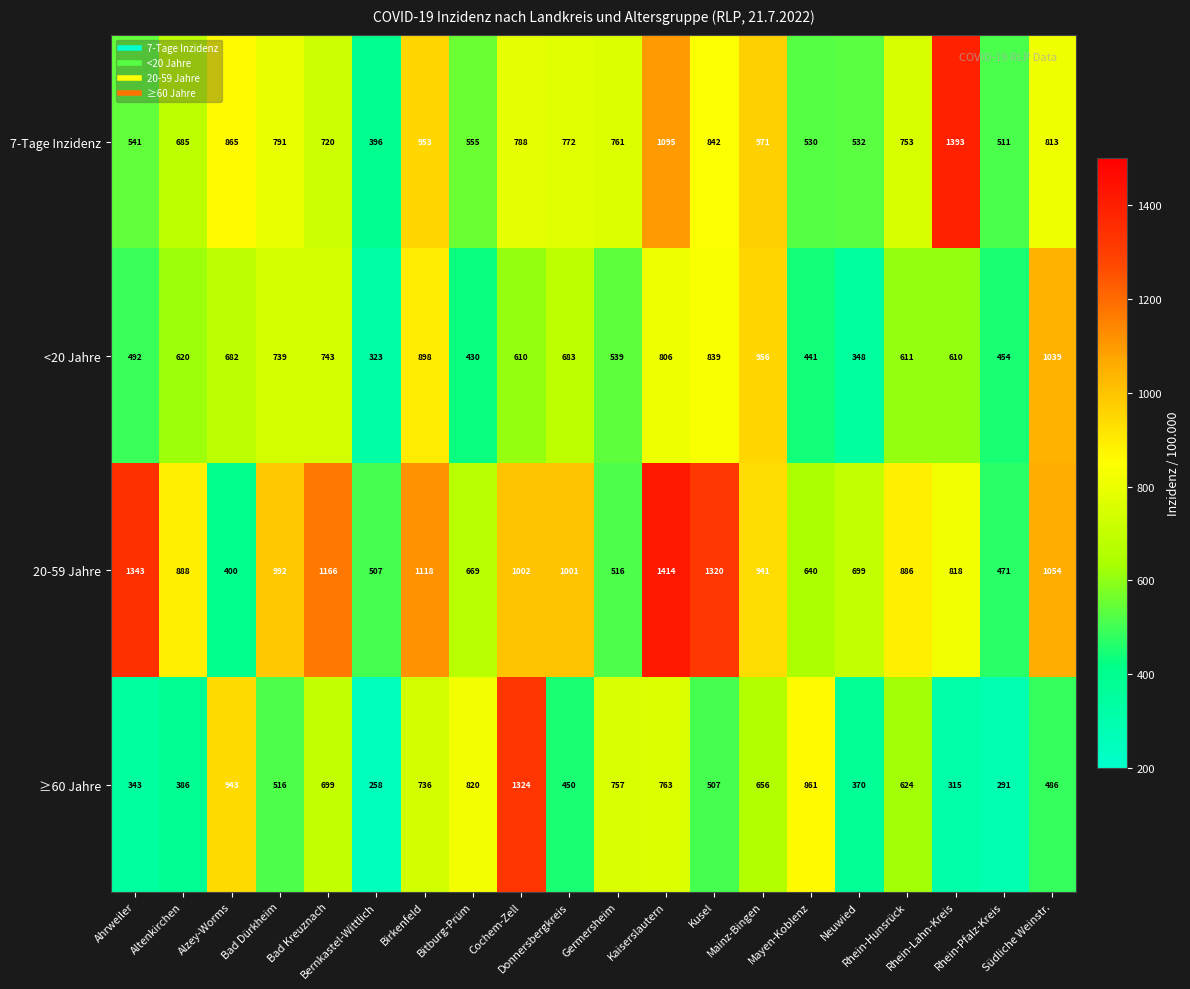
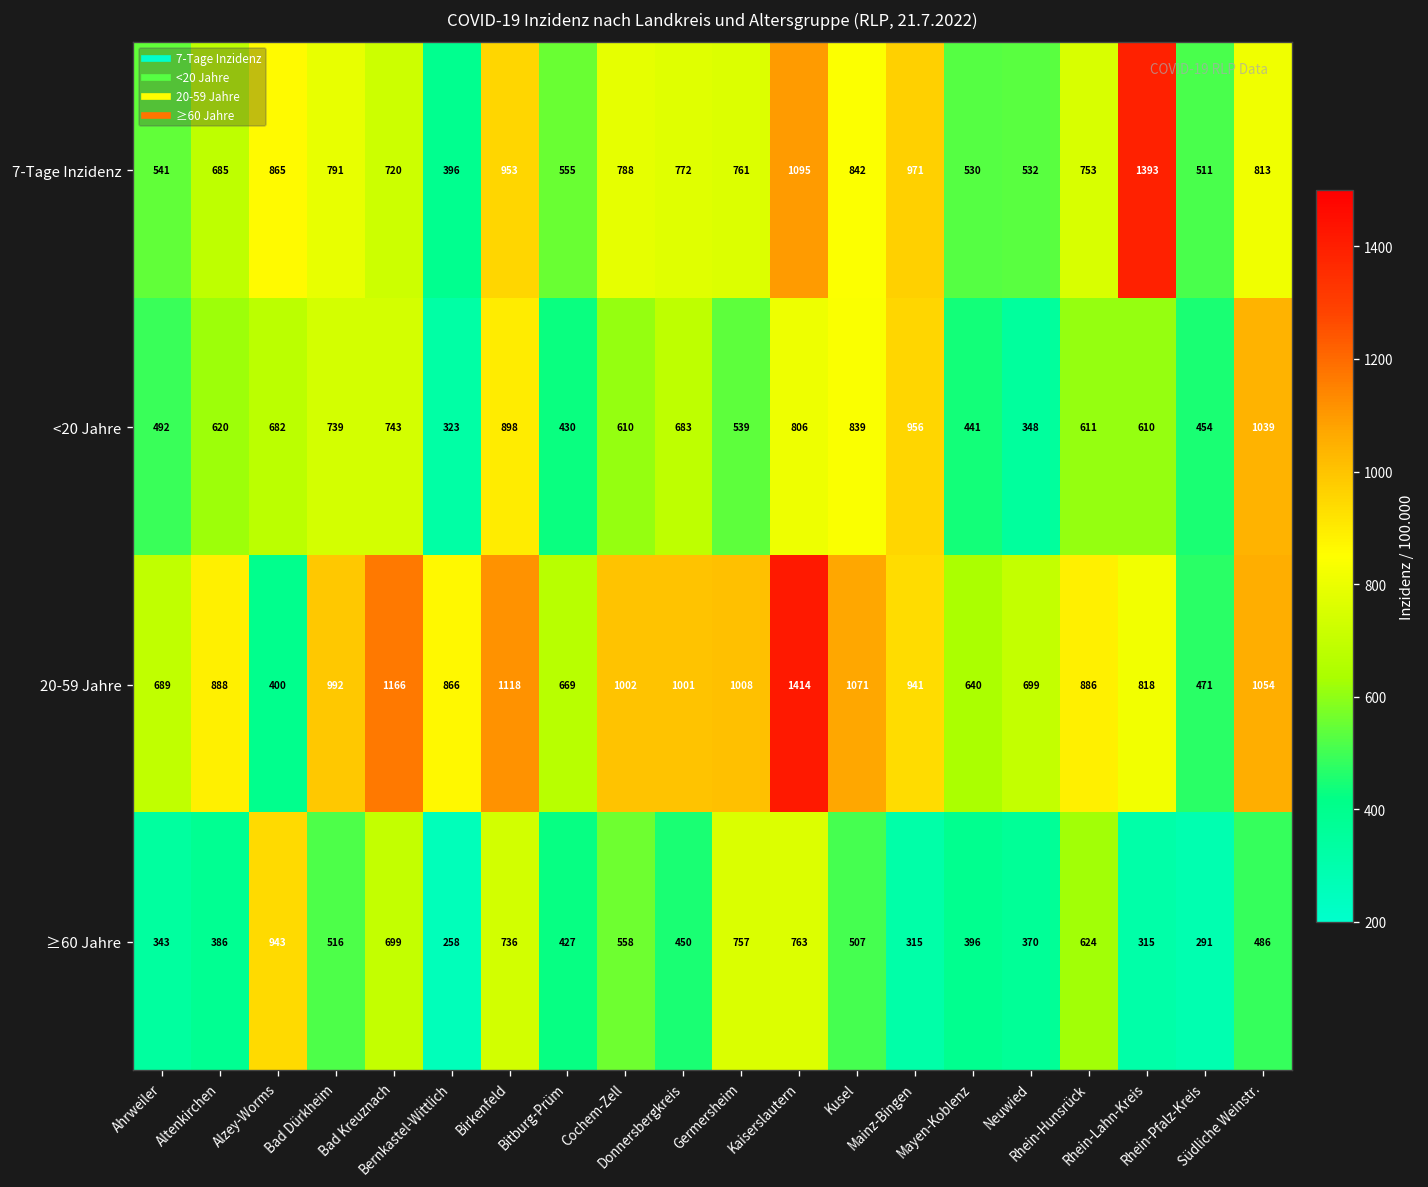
20-59 Jahre, Ahrweiler: 1343 -> 689
20-59 Jahre, Bernkastel-Wittlich: 507 -> 866
20-59 Jahre, Germersheim: 516 -> 1008
20-59 Jahre, Kusel: 1320 -> 1071
≥60 Jahre, Bitburg-Prüm: 820 -> 427
≥60 Jahre, Cochem-Zell: 1324 -> 558
≥60 Jahre, Mainz-Bingen: 656 -> 315
≥60 Jahre, Mayen-Koblenz: 861 -> 396
